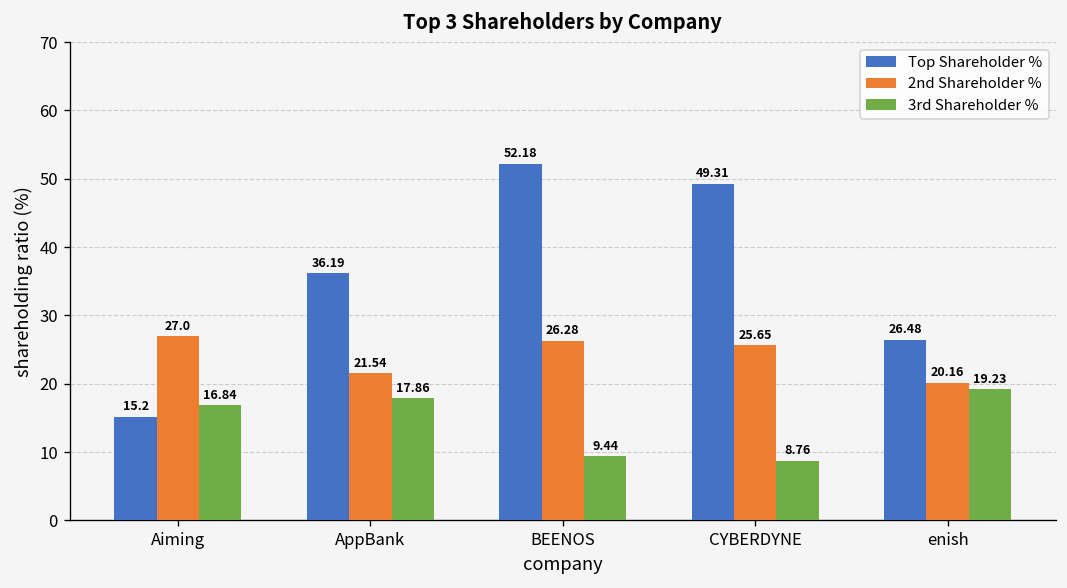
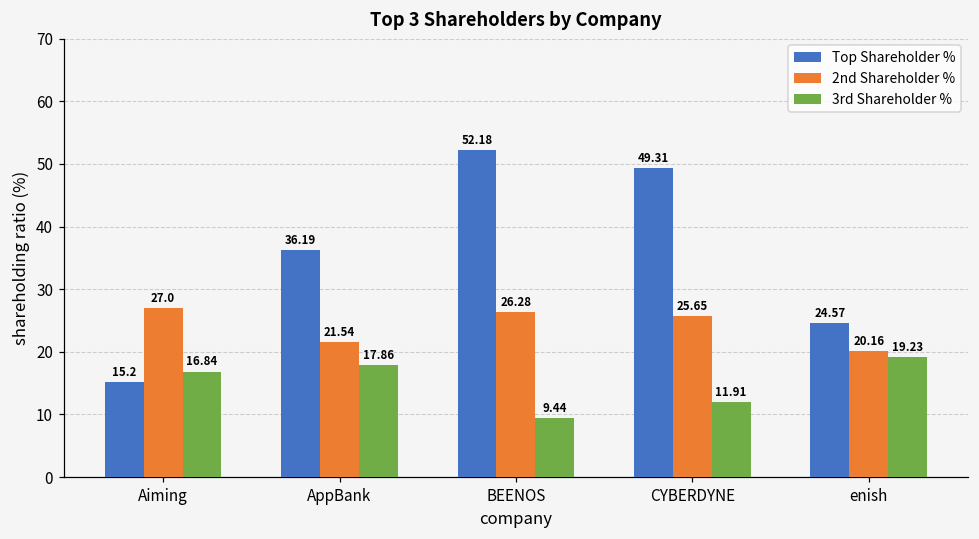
3rd Shareholder %, CYBERDYNE: 8.76 -> 11.91
Top Shareholder %, enish: 26.48 -> 24.57
